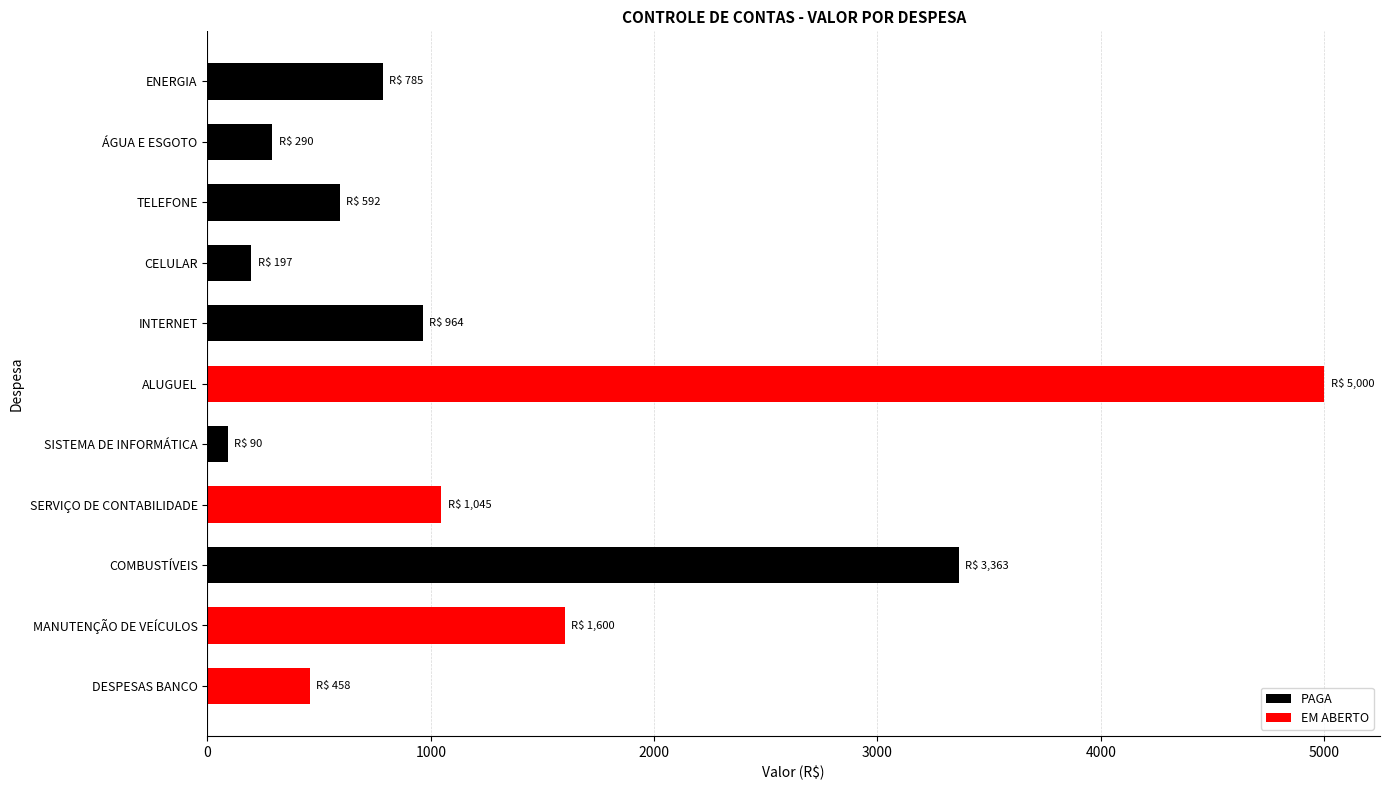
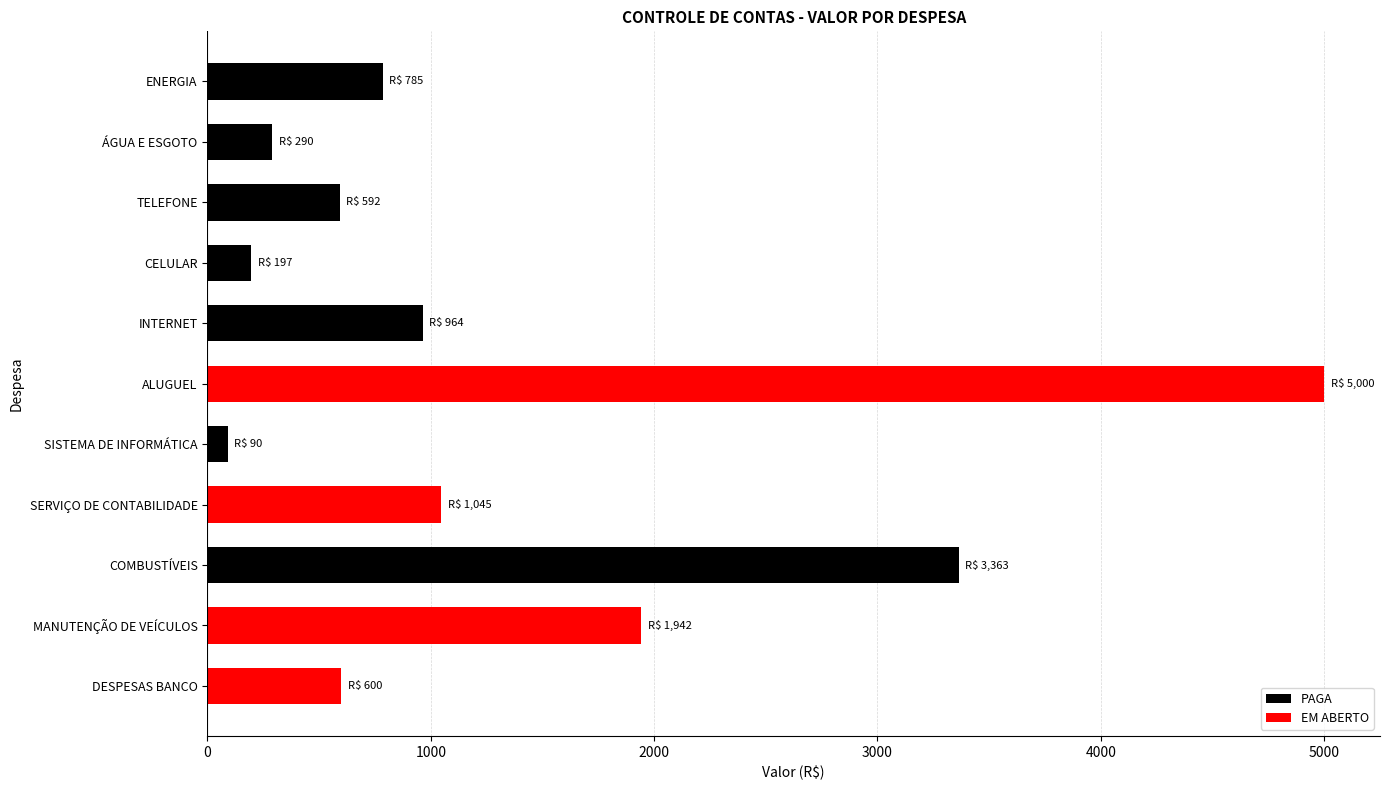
MANUTENÇÃO DE VEÍCULOS: 1,600 -> 1,942
DESPESAS BANCO: 458 -> 600
